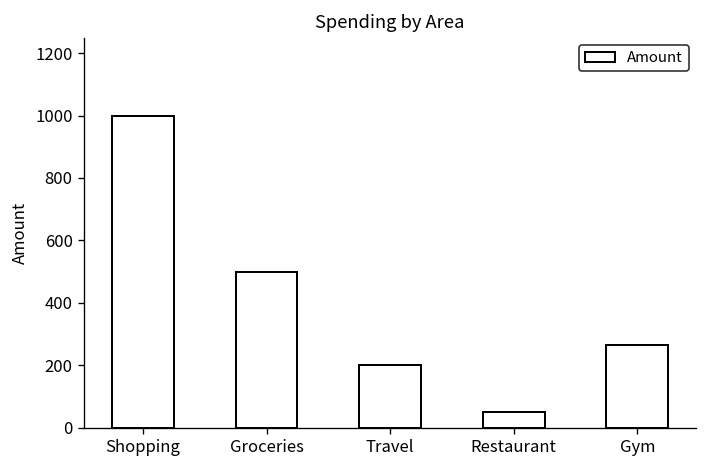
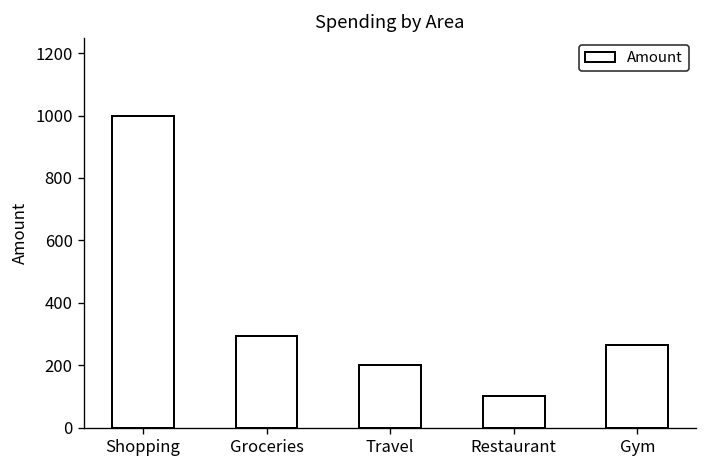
Groceries: 500 -> 290
Restaurant: 50 -> 100
